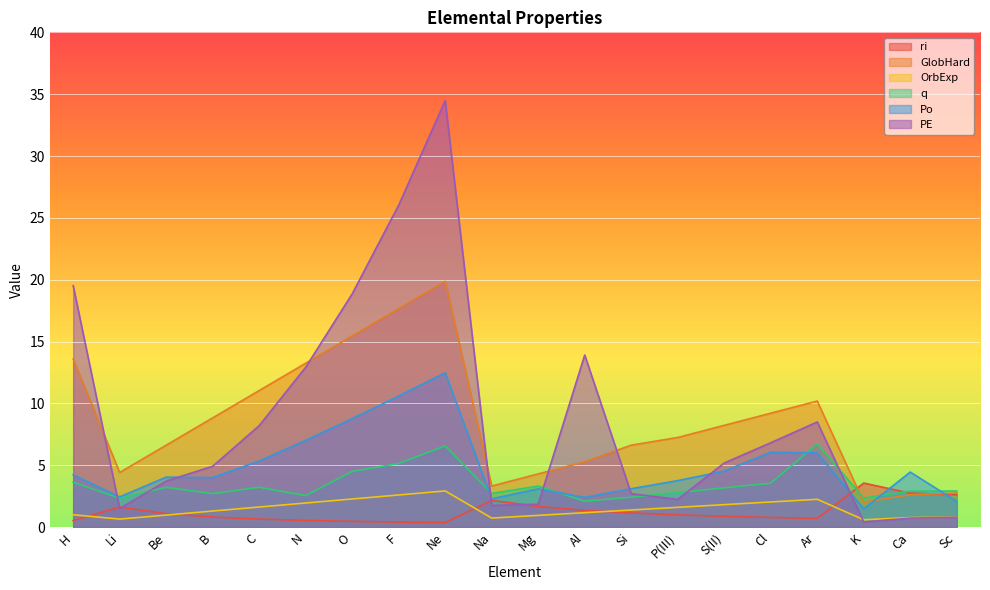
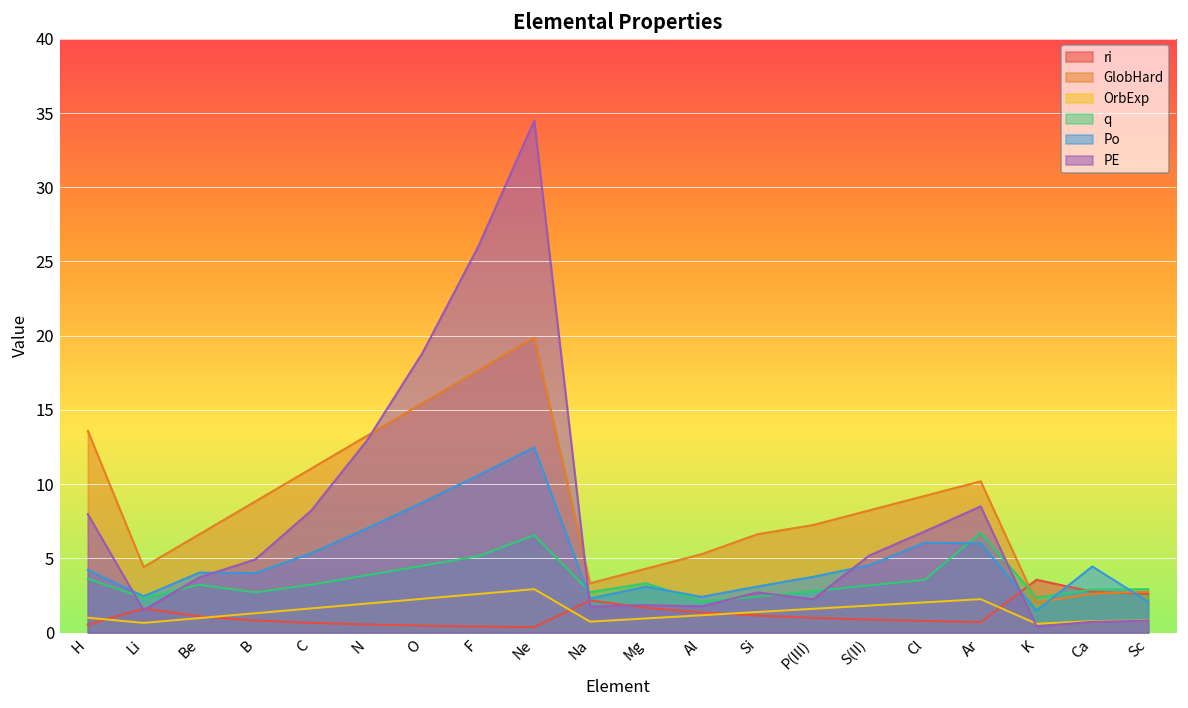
PE, H: 19.5 -> 8.0
q, N: 2.5 -> 3.9
PE, Al: 13.9 -> 1.8
